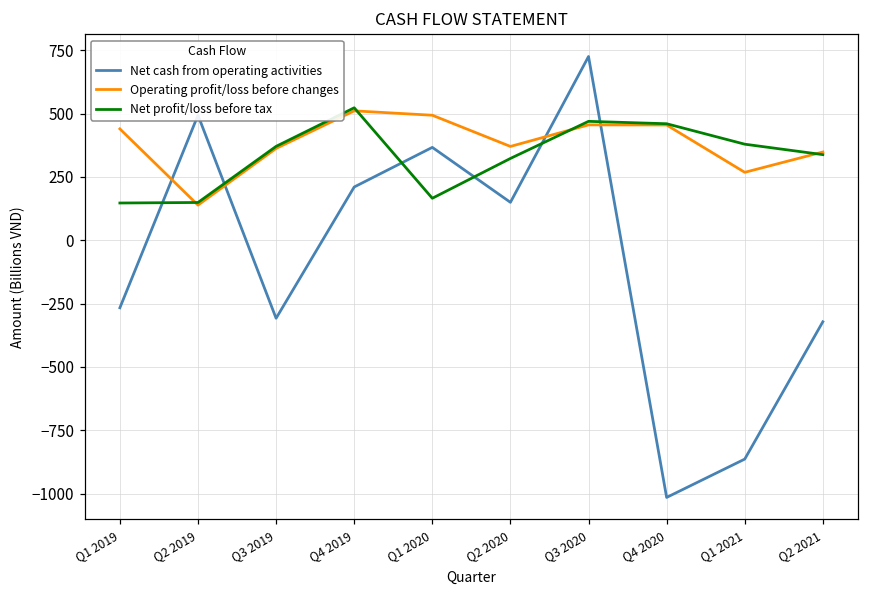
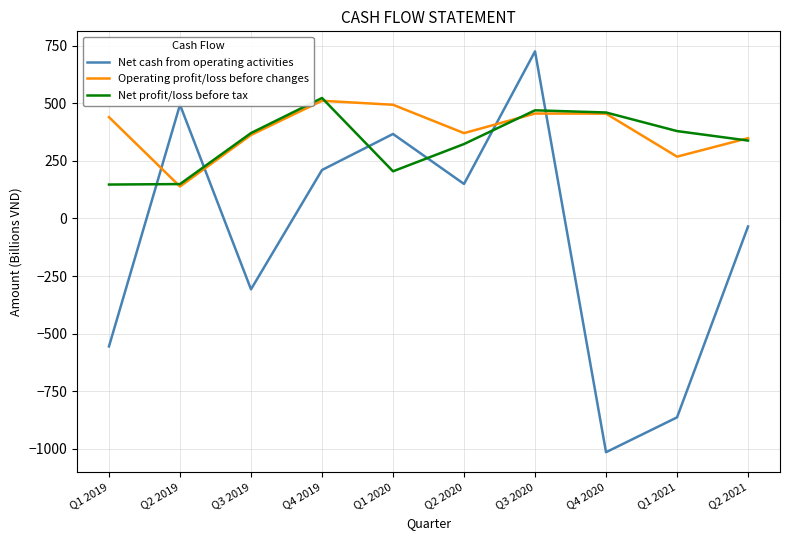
Net cash from operating activities, Q1 2019: -270 -> -560
Net profit/loss before tax, Q1 2020: 170 -> 200
Net cash from operating activities, Q2 2021: -320 -> -30
